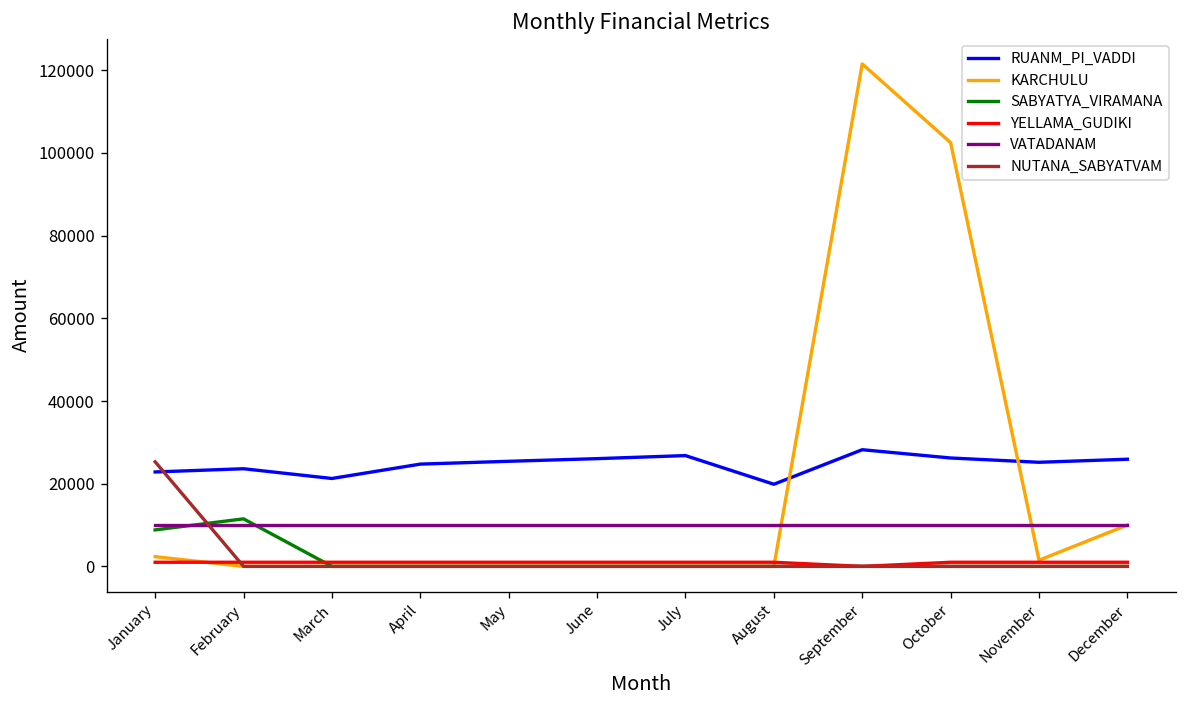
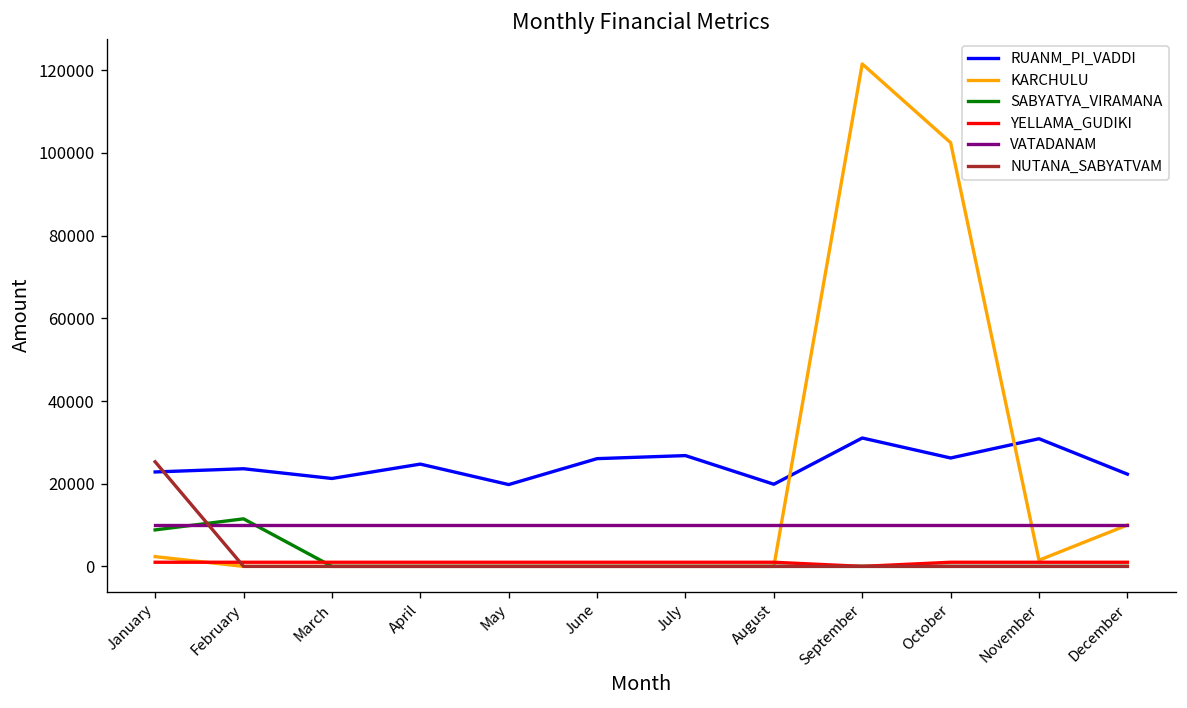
RUANM_PI_VADDI, May: 25000 -> 20000
RUANM_PI_VADDI, September: 28000 -> 31000
RUANM_PI_VADDI, November: 25000 -> 31000
RUANM_PI_VADDI, December: 26000 -> 22000
